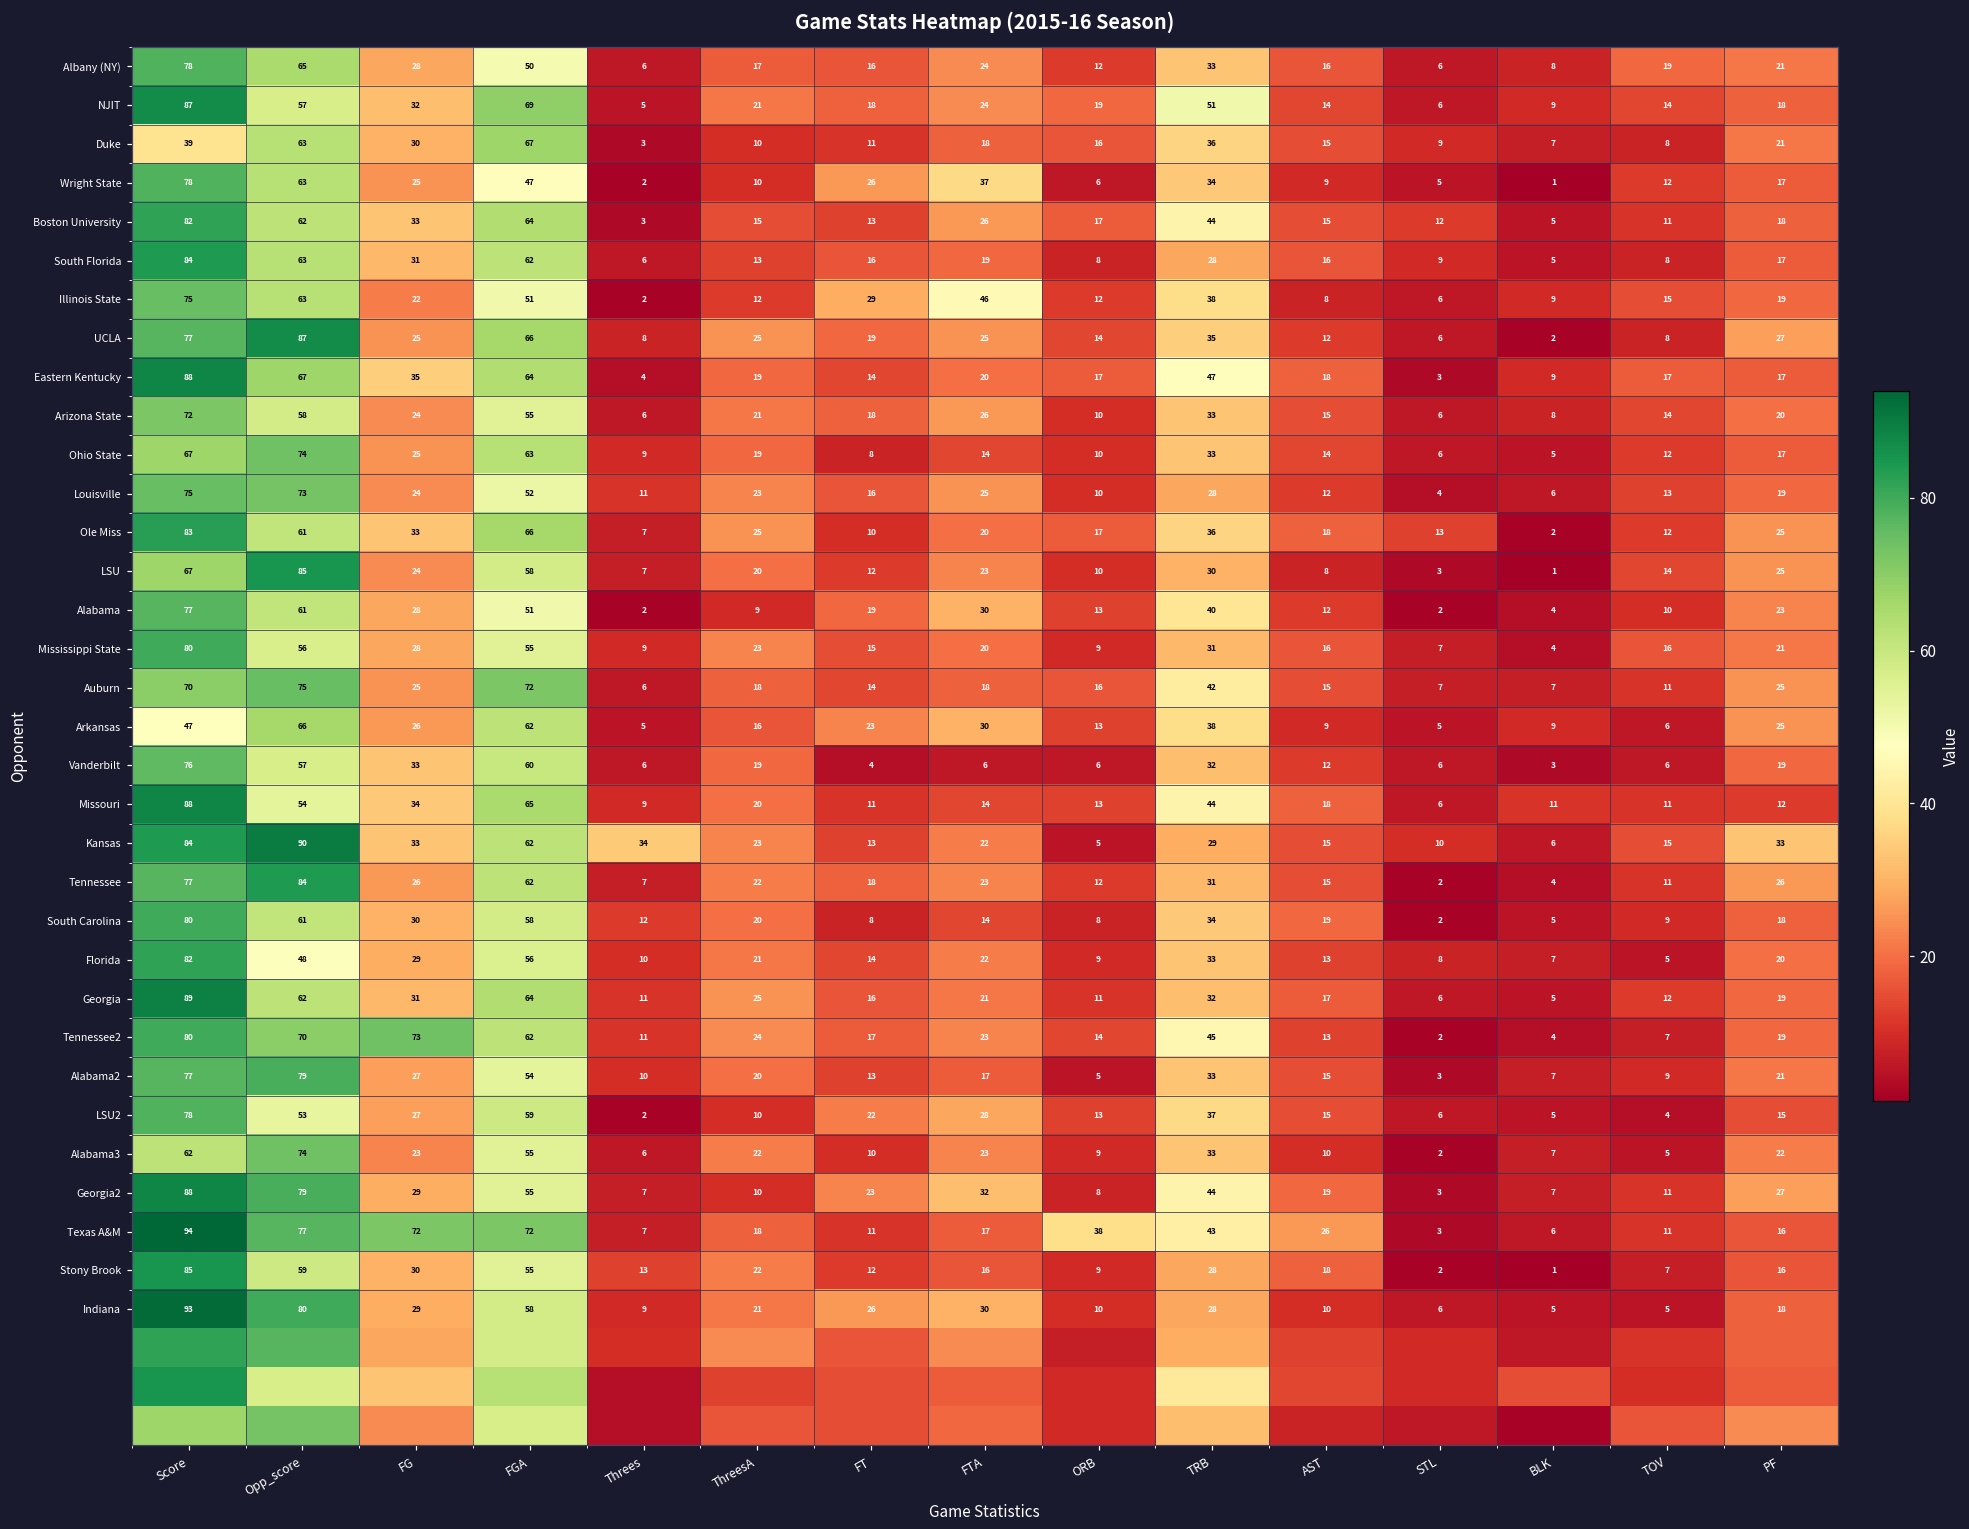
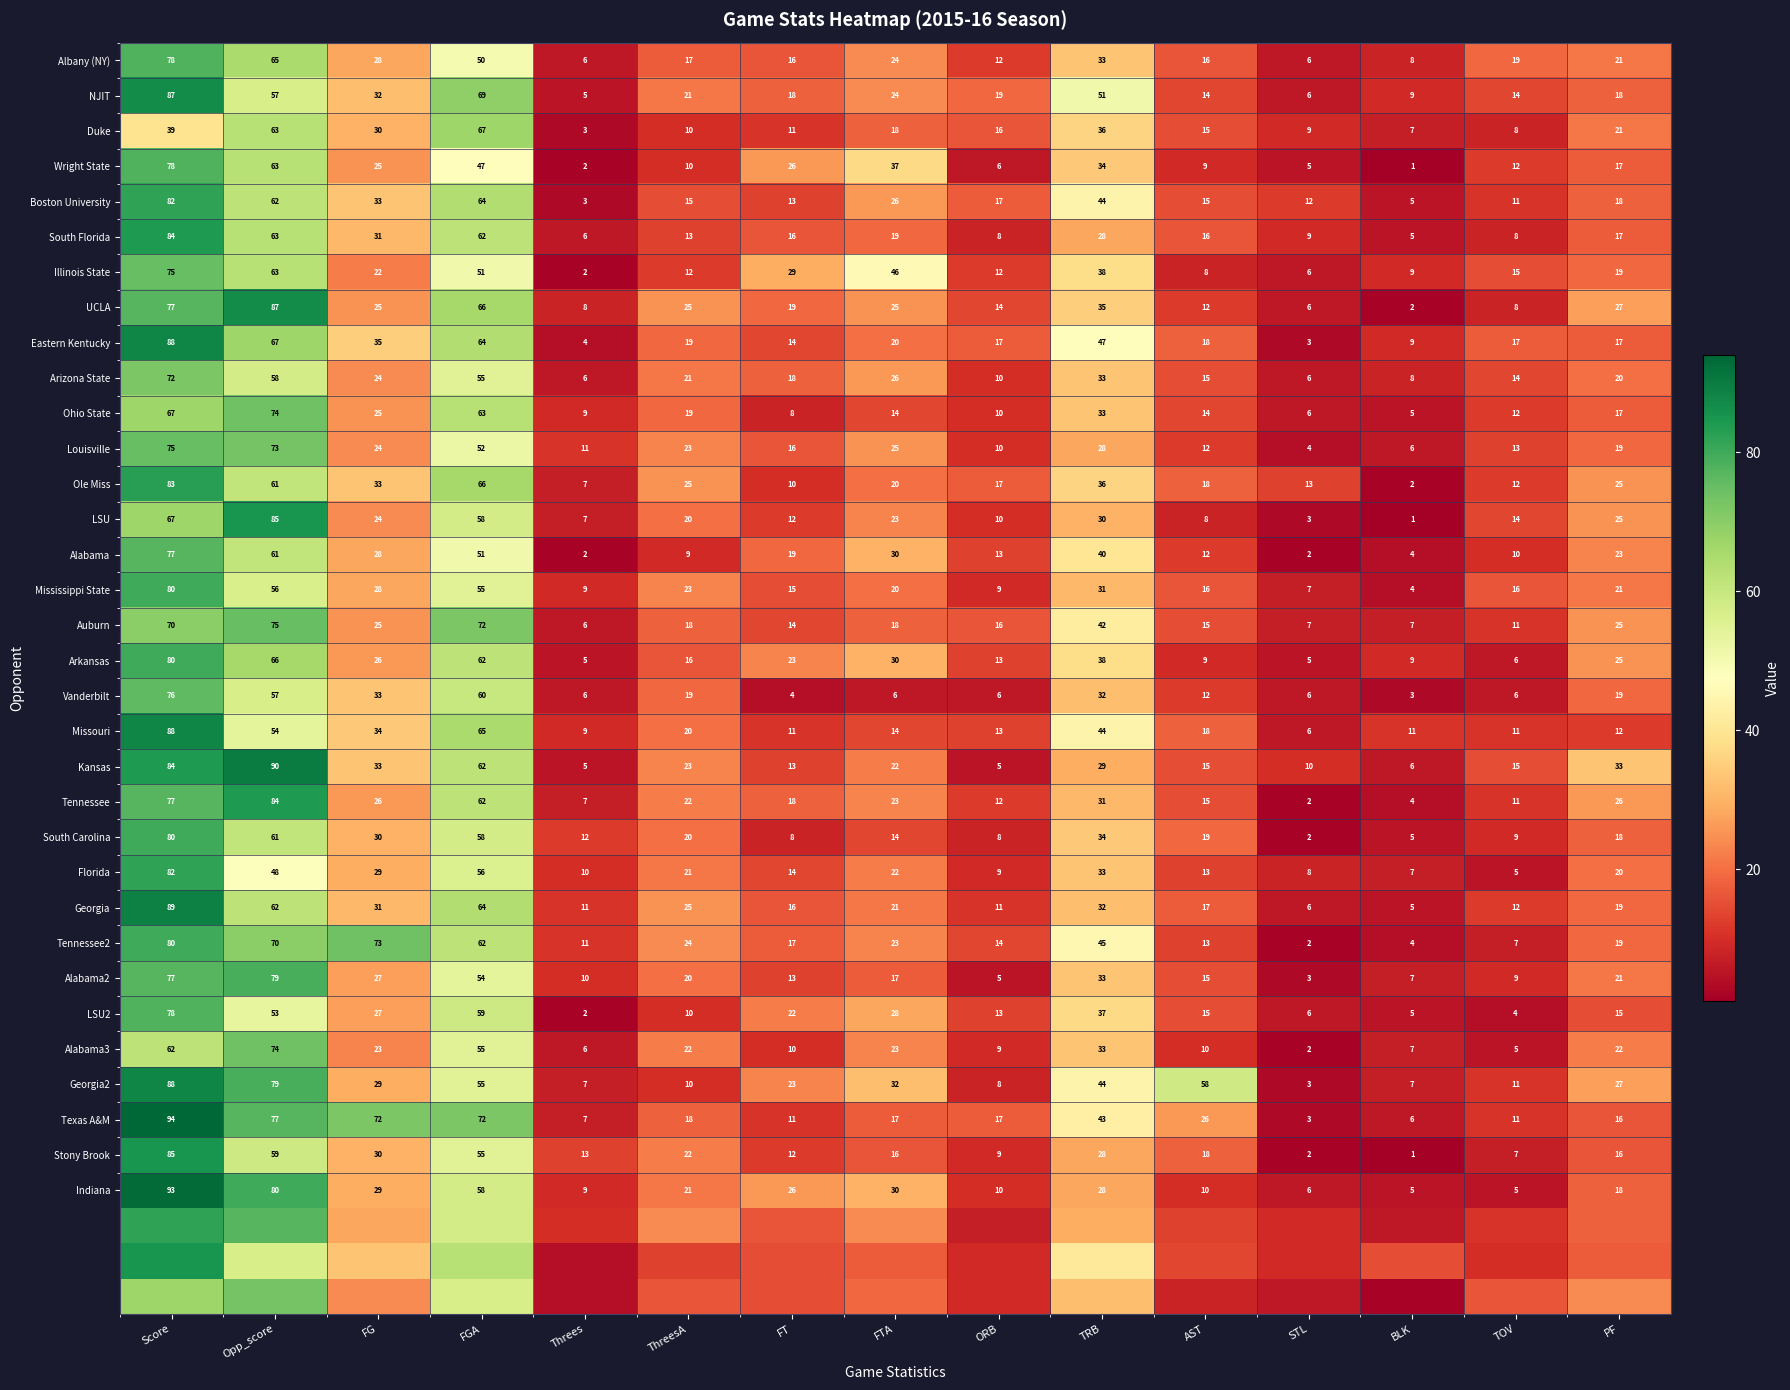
Arkansas, Score: 47 -> 80
Kansas, Threes: 34 -> 5
Georgia2, AST: 19 -> 58
Texas A&M, ORB: 38 -> 17
